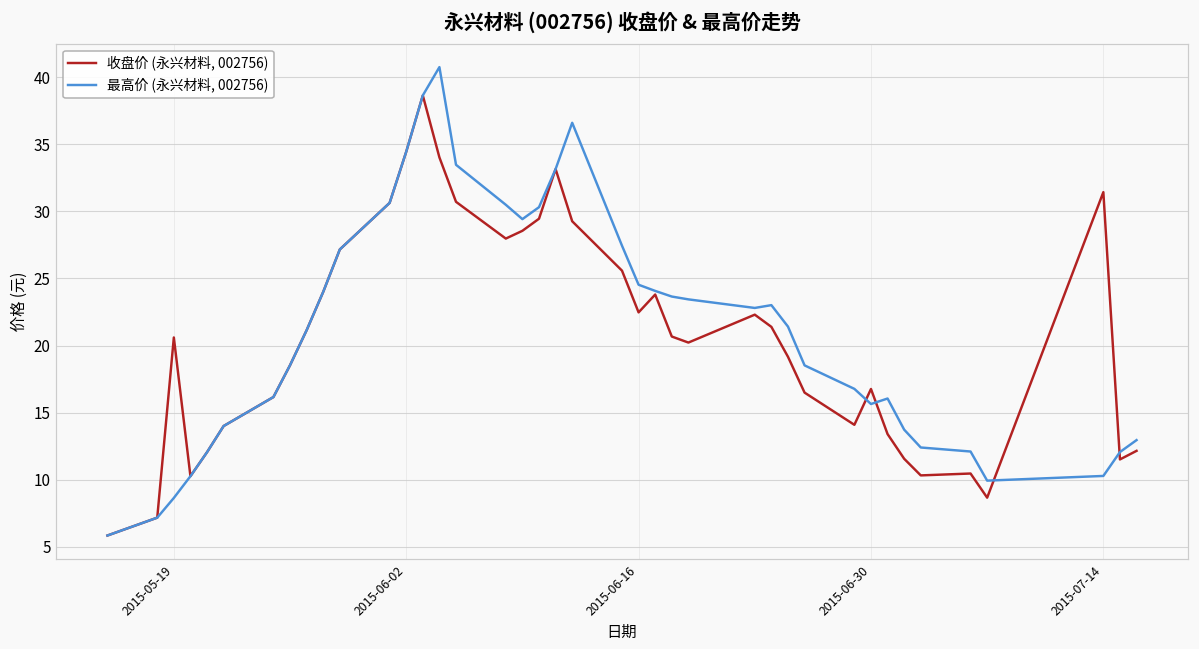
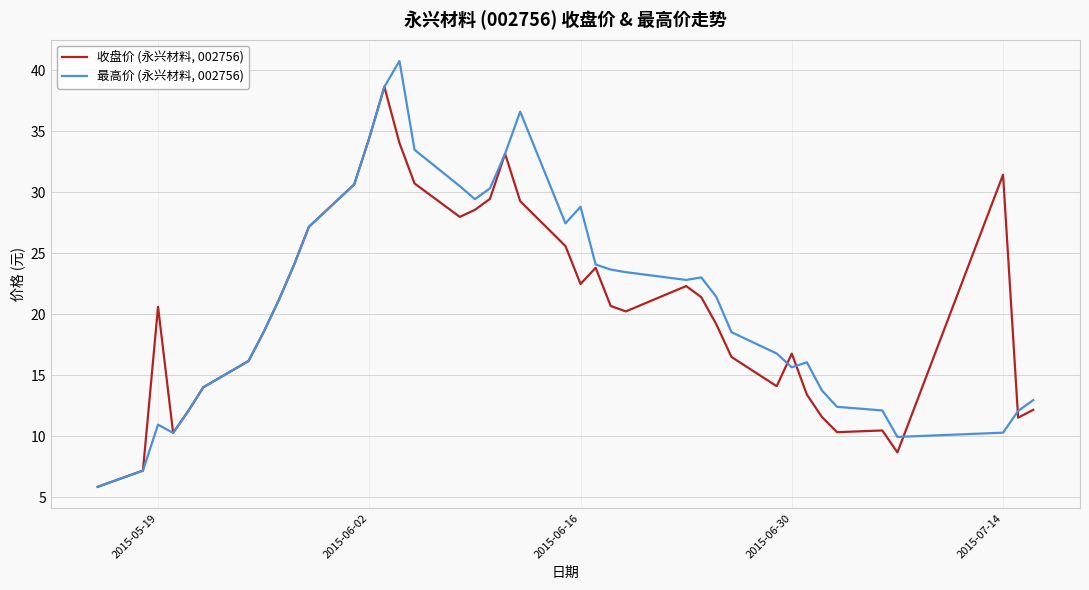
最高价 (永兴材料, 002756), 2015-05-19: 8.6 -> 10.9
最高价 (永兴材料, 002756), 2015-06-16: 24.5 -> 28.8
